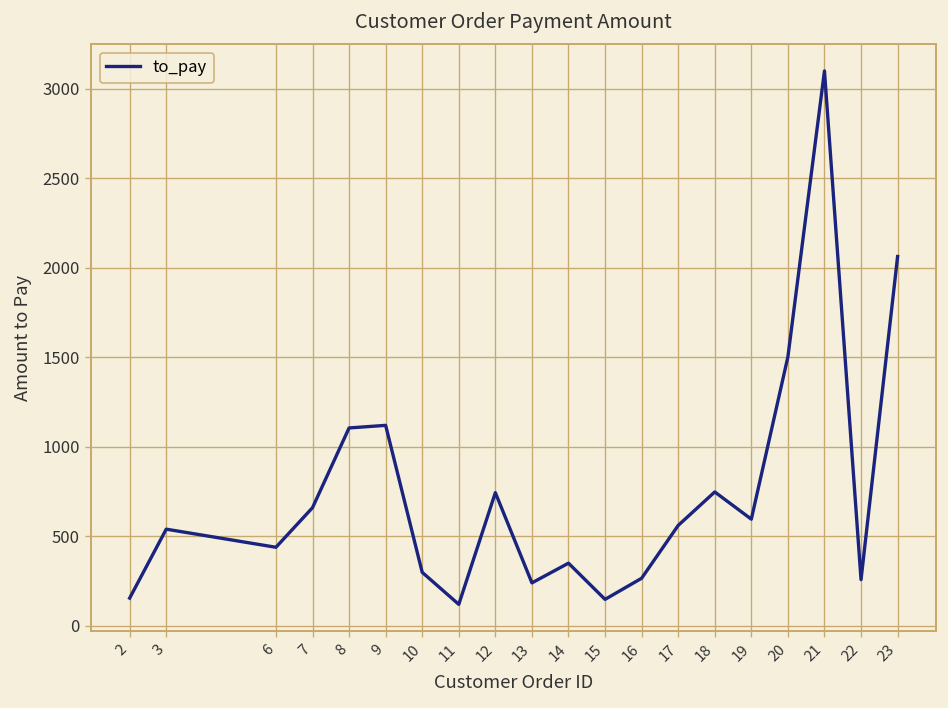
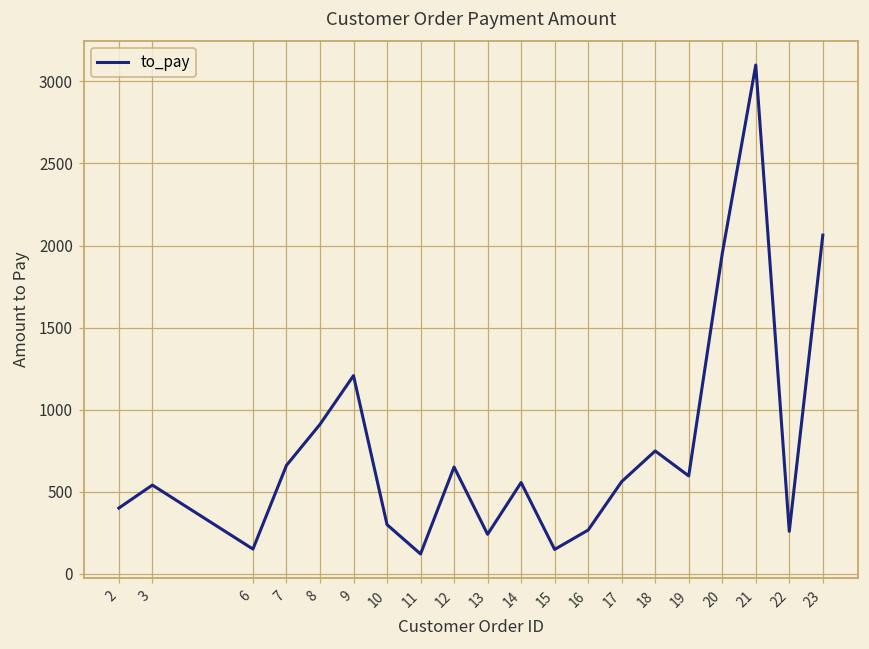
2: 150 -> 400
6: 440 -> 150
8: 1110 -> 910
9: 1120 -> 1210
12: 740 -> 650
14: 350 -> 560
20: 1500 -> 1950
